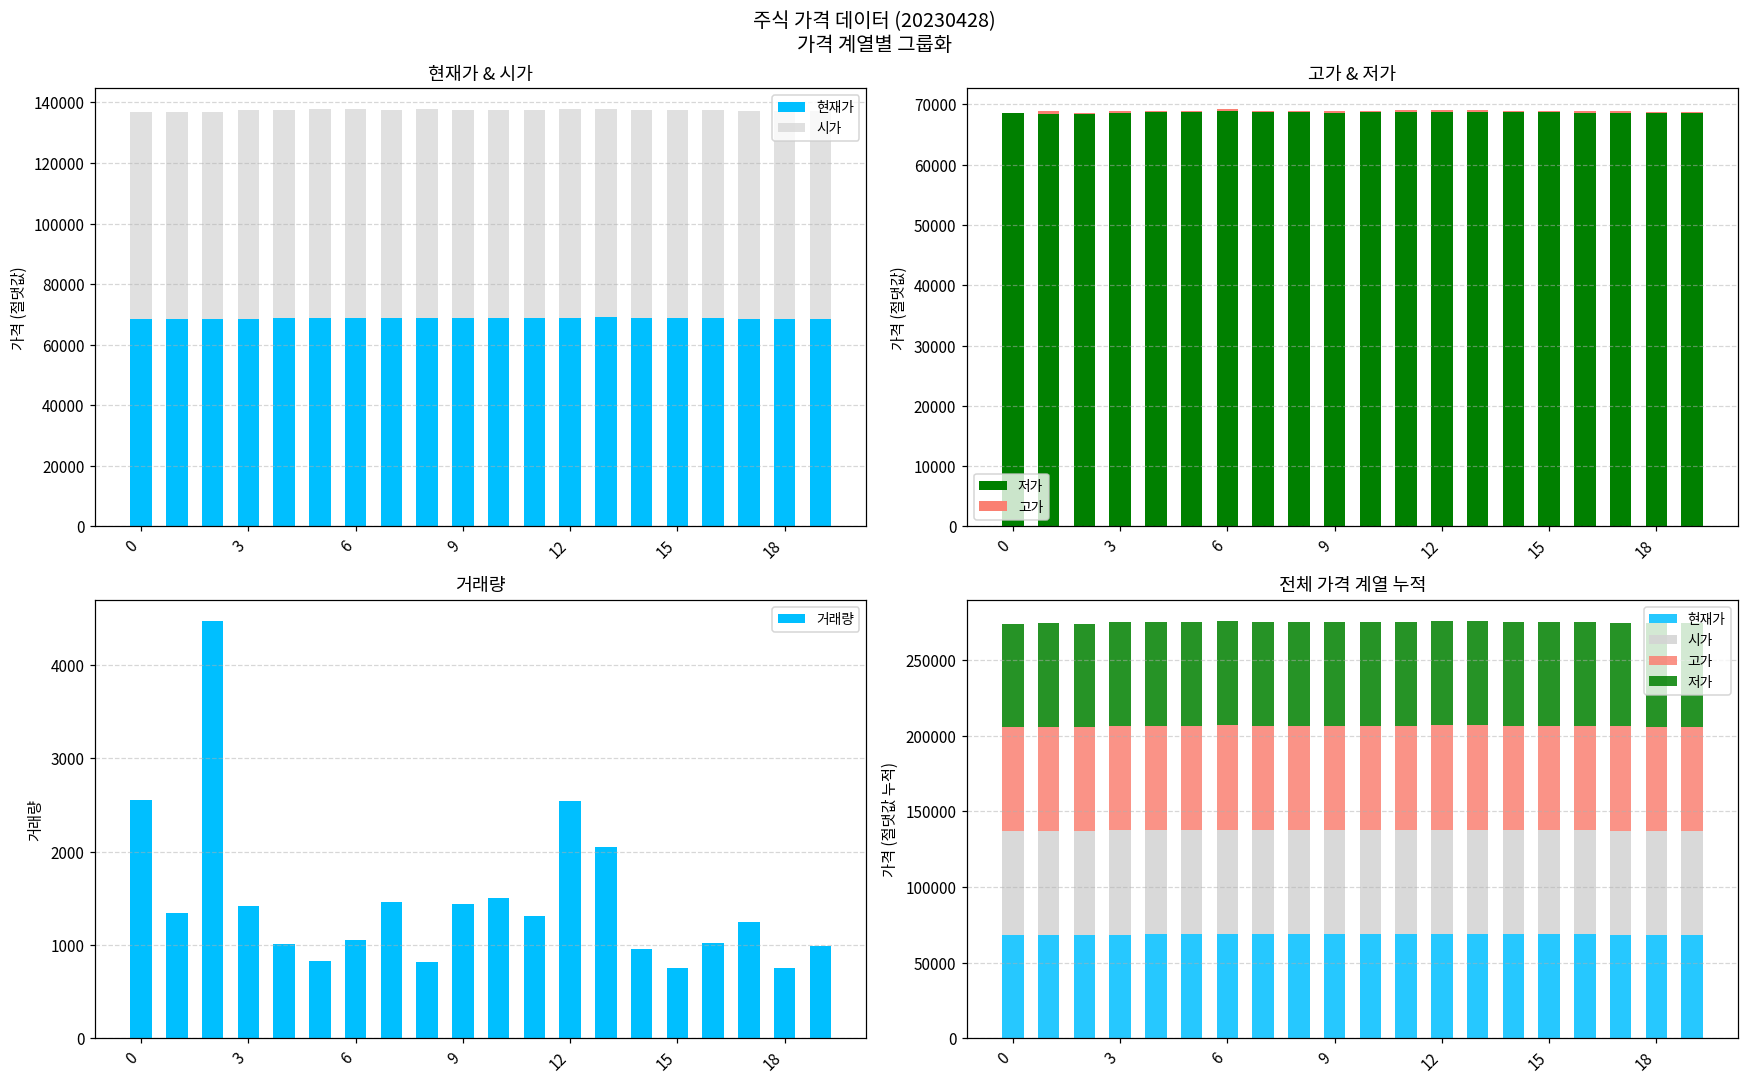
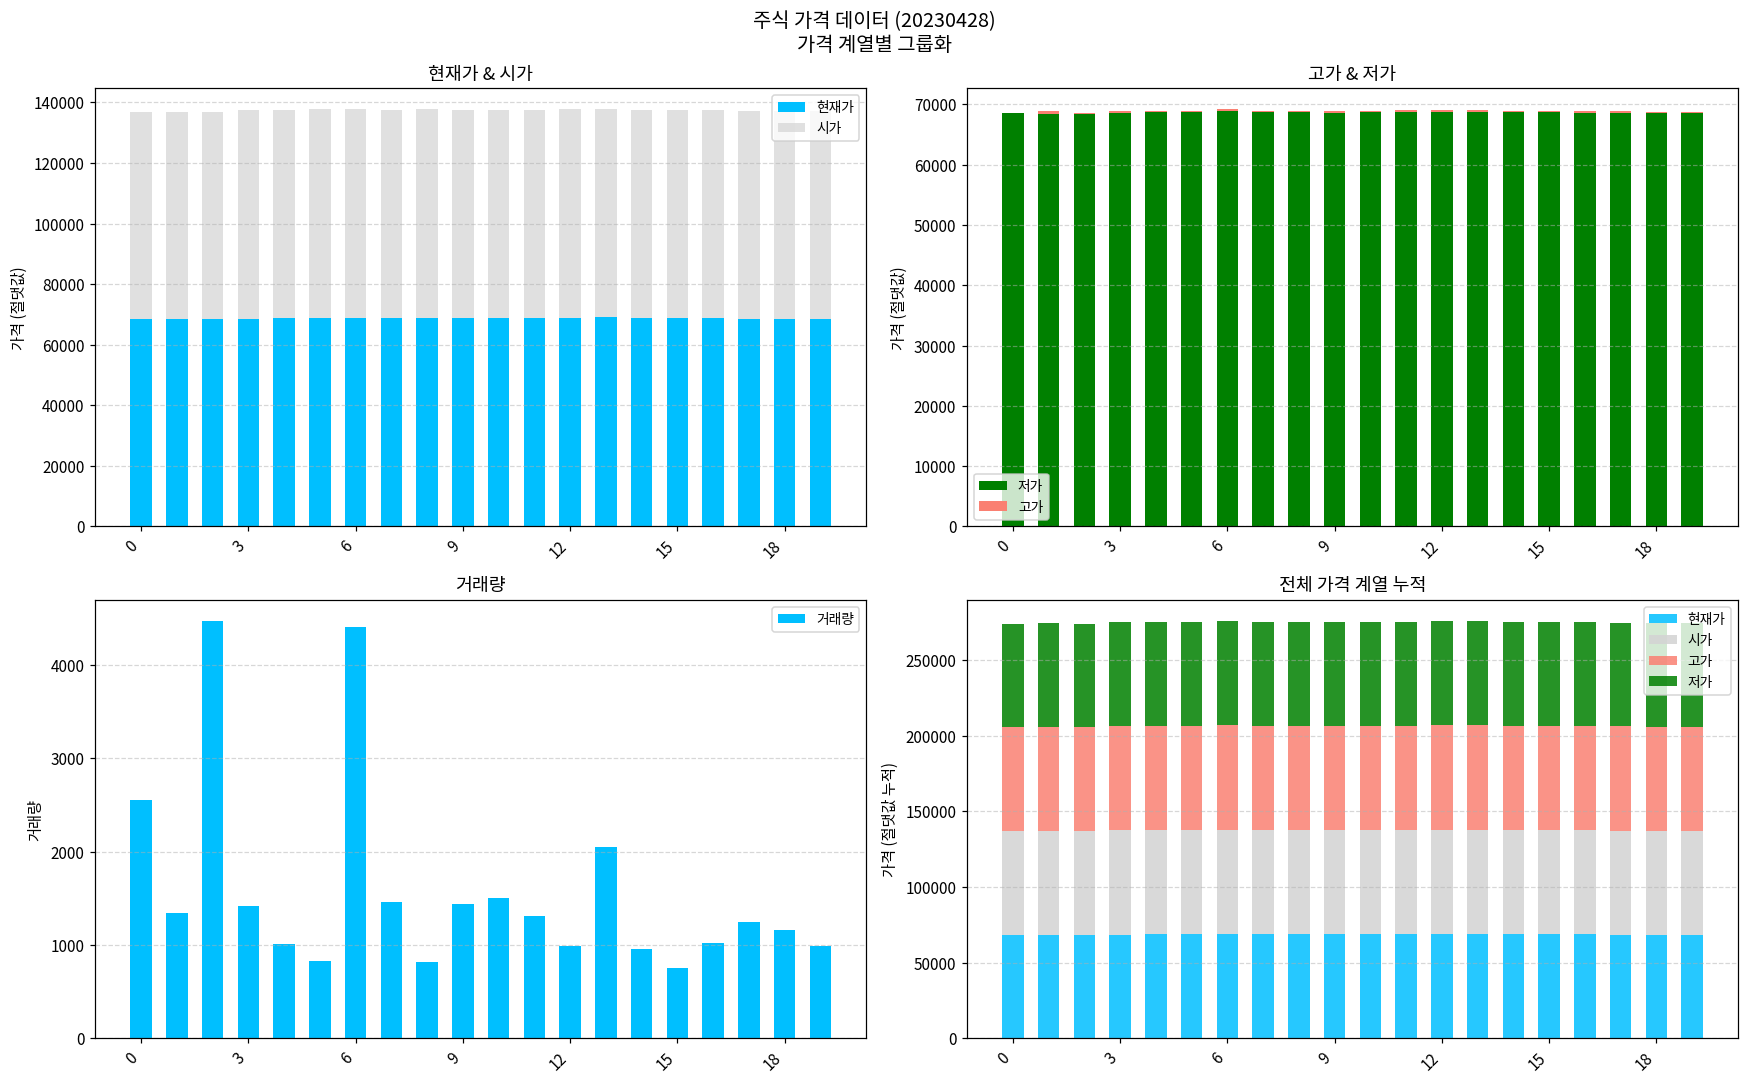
거래량, 6: 1100 -> 4400
거래량, 12: 2500 -> 1000
거래량, 18: 800 -> 1200
